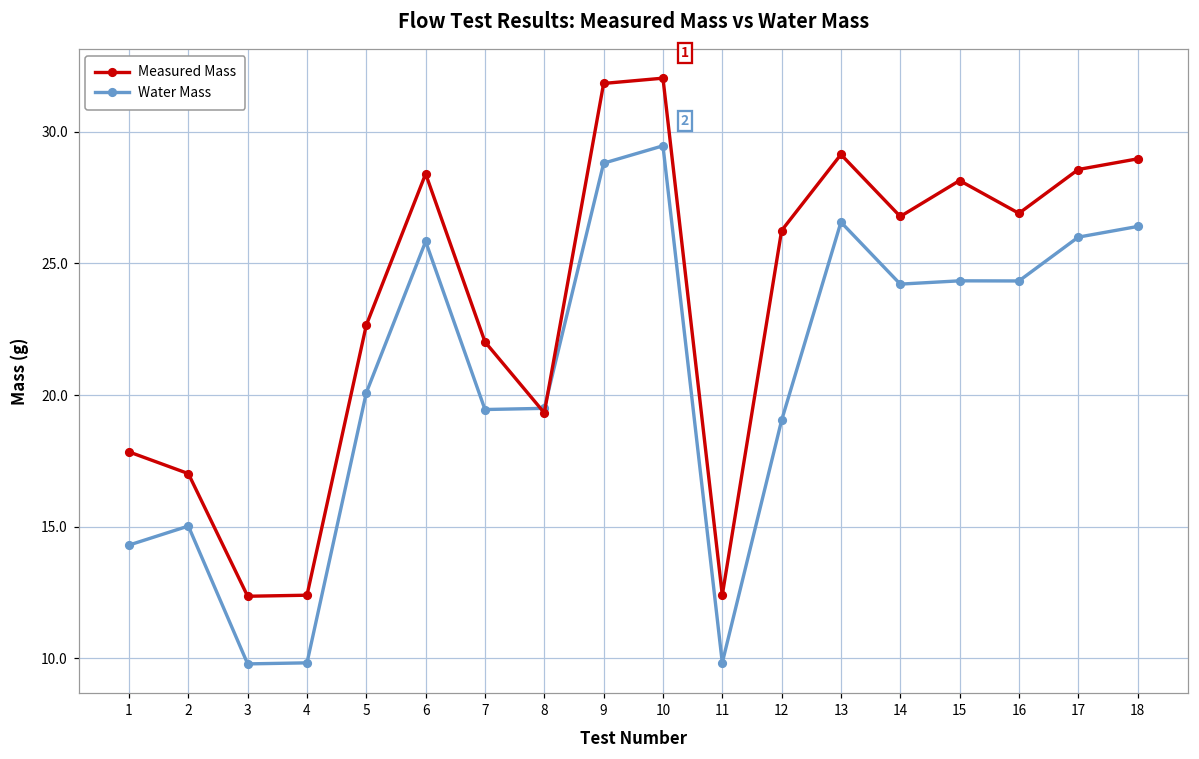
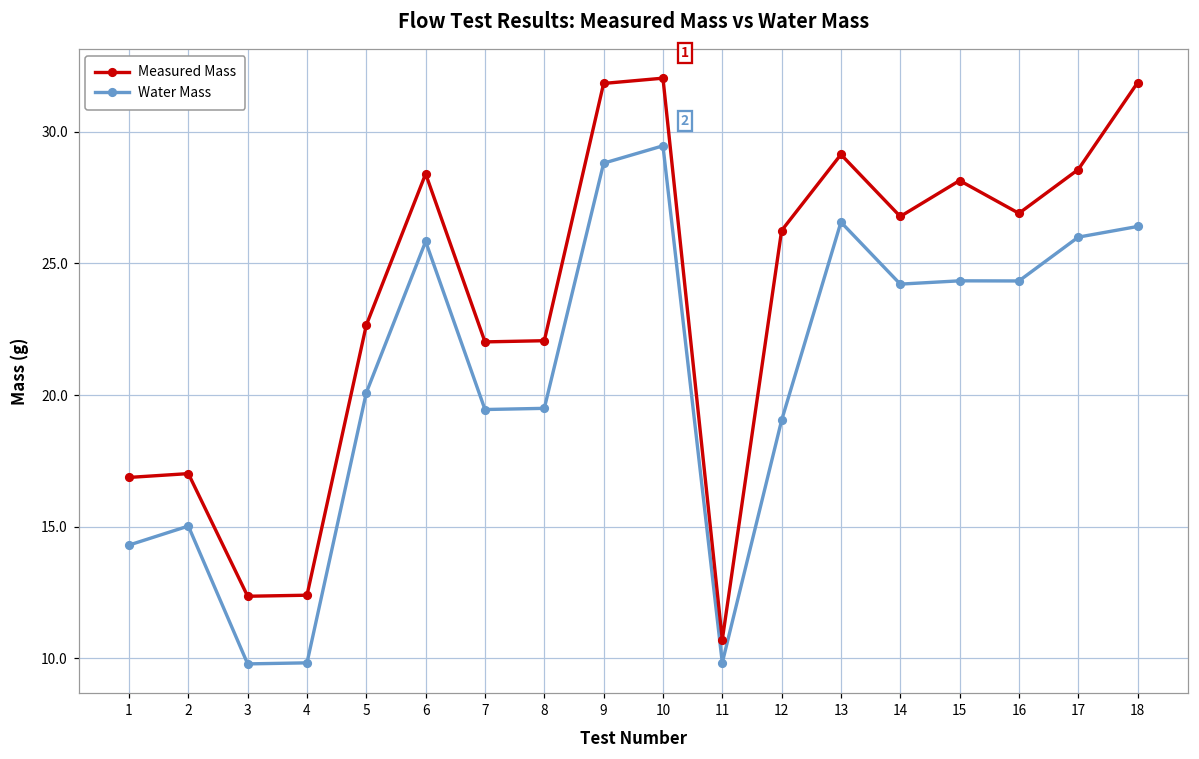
Measured Mass, 1: 17.8 -> 16.9
Measured Mass, 8: 19.3 -> 22.1
Measured Mass, 11: 12.4 -> 10.7
Measured Mass, 18: 29.0 -> 31.9
